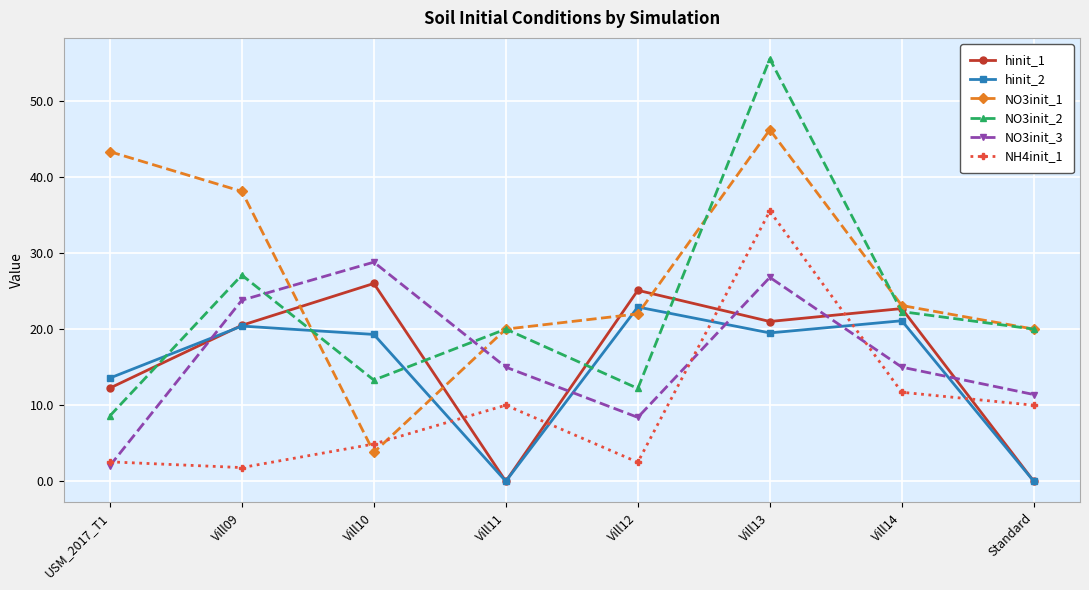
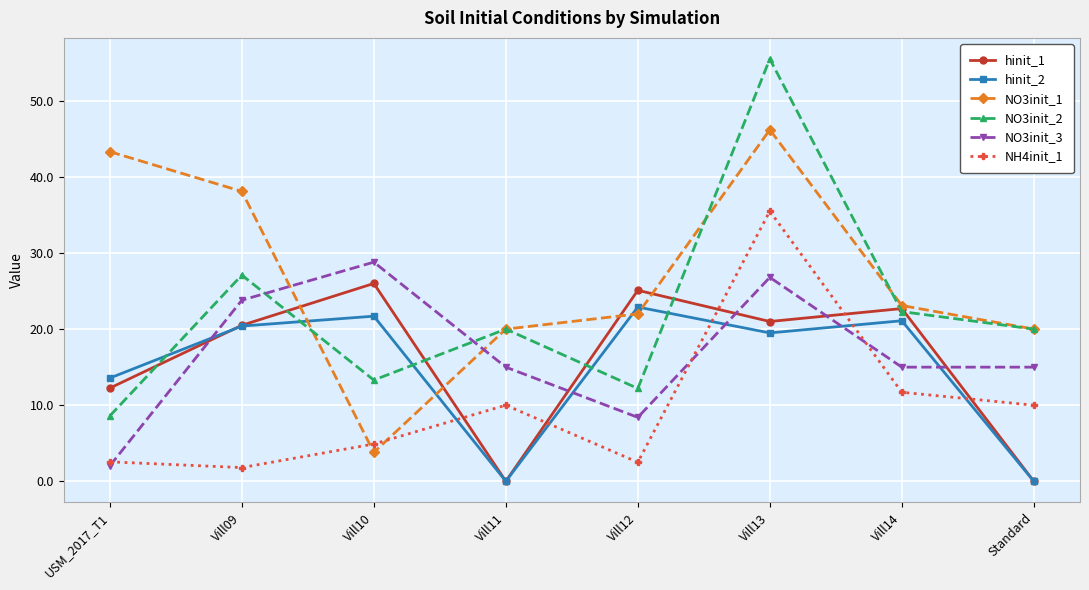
hinit_2, Vill10: 19 -> 22
NO3init_3, Standard: 11 -> 15
